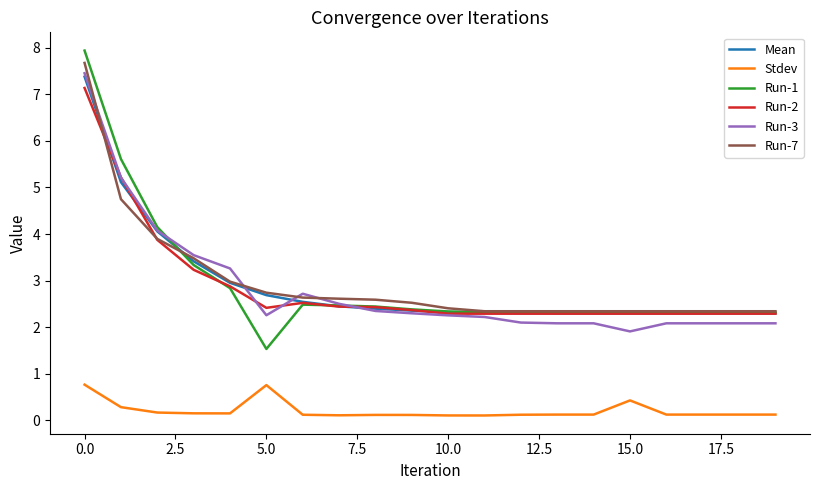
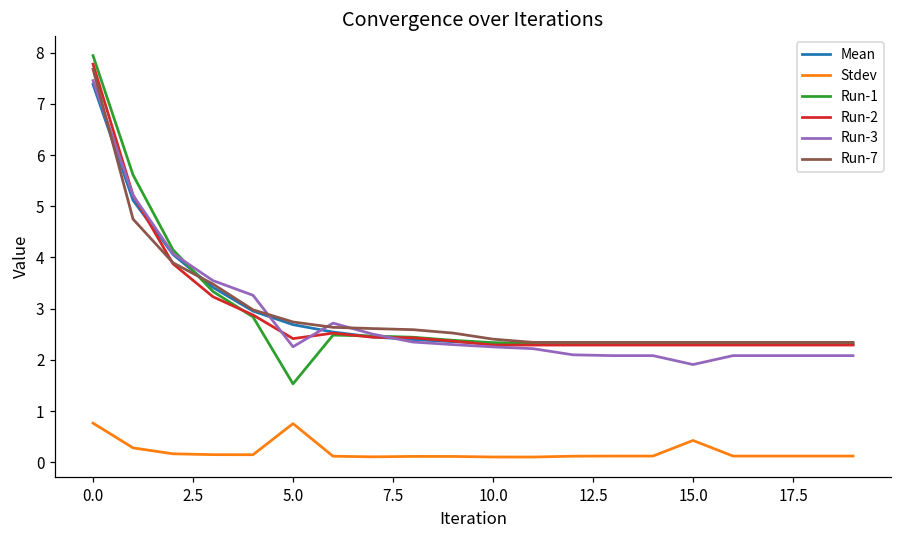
Run-2, 0.0: 7.1 -> 7.8
